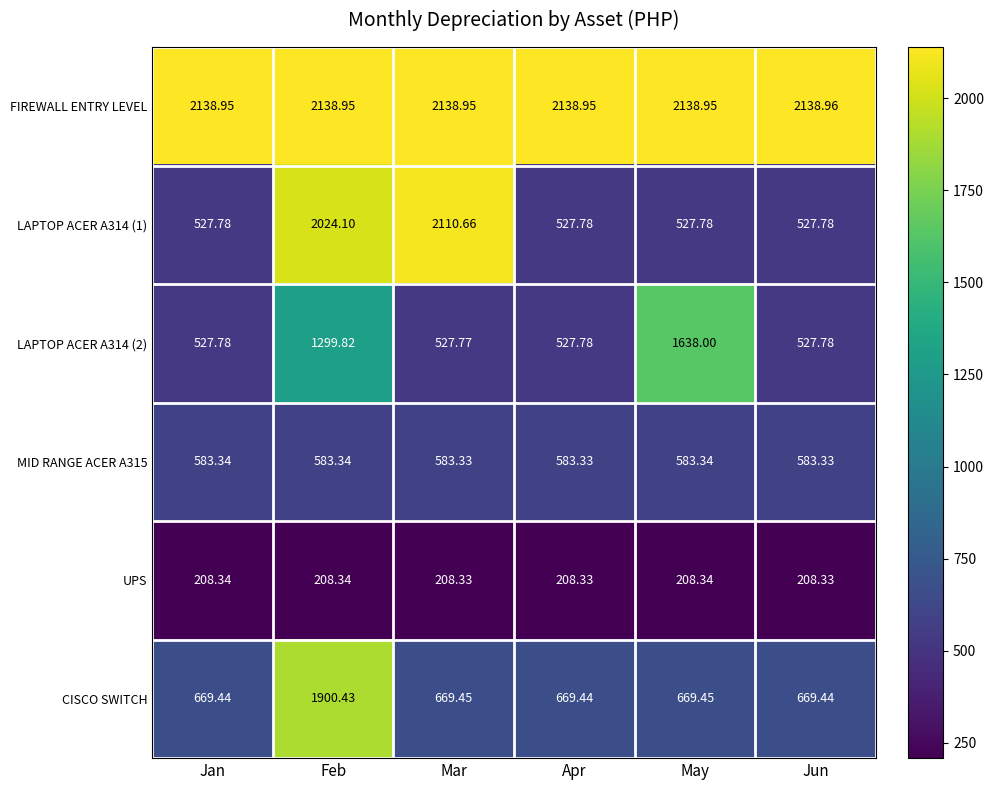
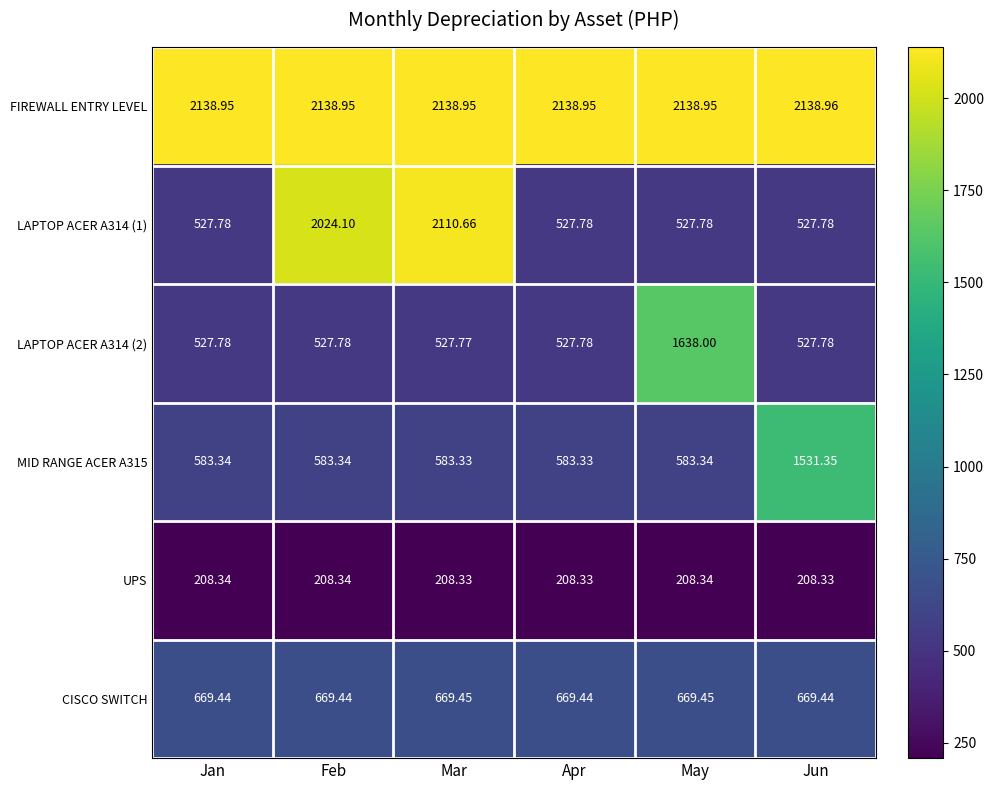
LAPTOP ACER A314 (2), Feb: 1299.82 -> 527.78
MID RANGE ACER A315, Jun: 583.33 -> 1531.35
CISCO SWITCH, Feb: 1900.43 -> 669.44
